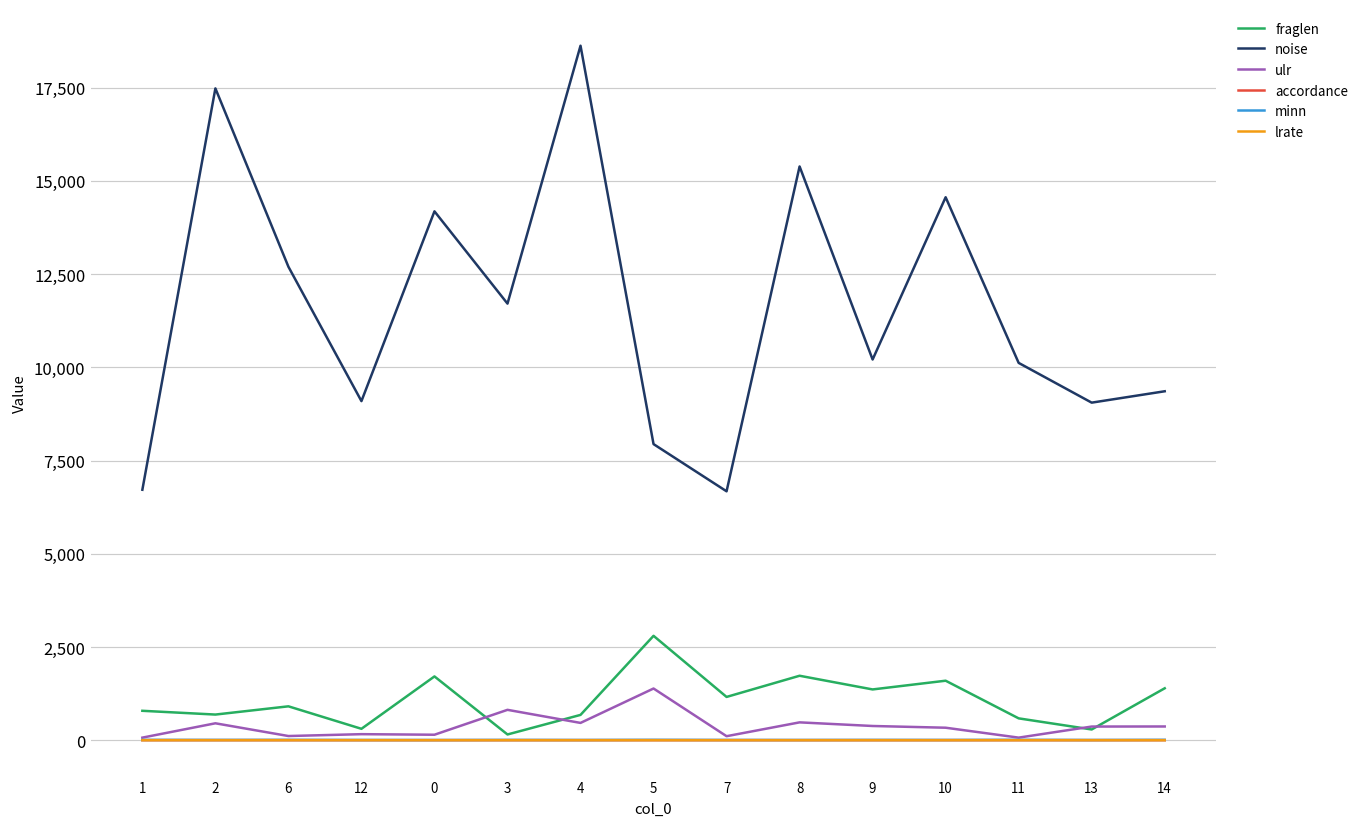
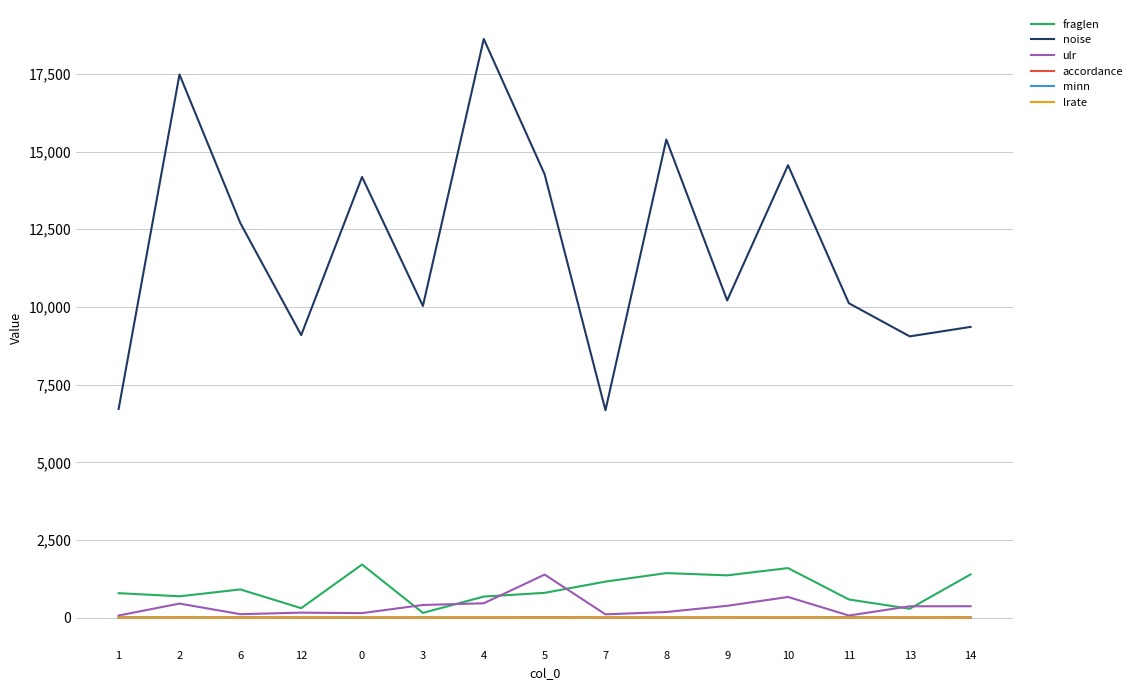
noise, 3: 11,700 -> 10,000
ulr, 3: 800 -> 400
fraglen, 5: 2,800 -> 800
noise, 5: 7,900 -> 14,300
fraglen, 8: 1,700 -> 1,400
ulr, 8: 500 -> 200
ulr, 10: 300 -> 700
